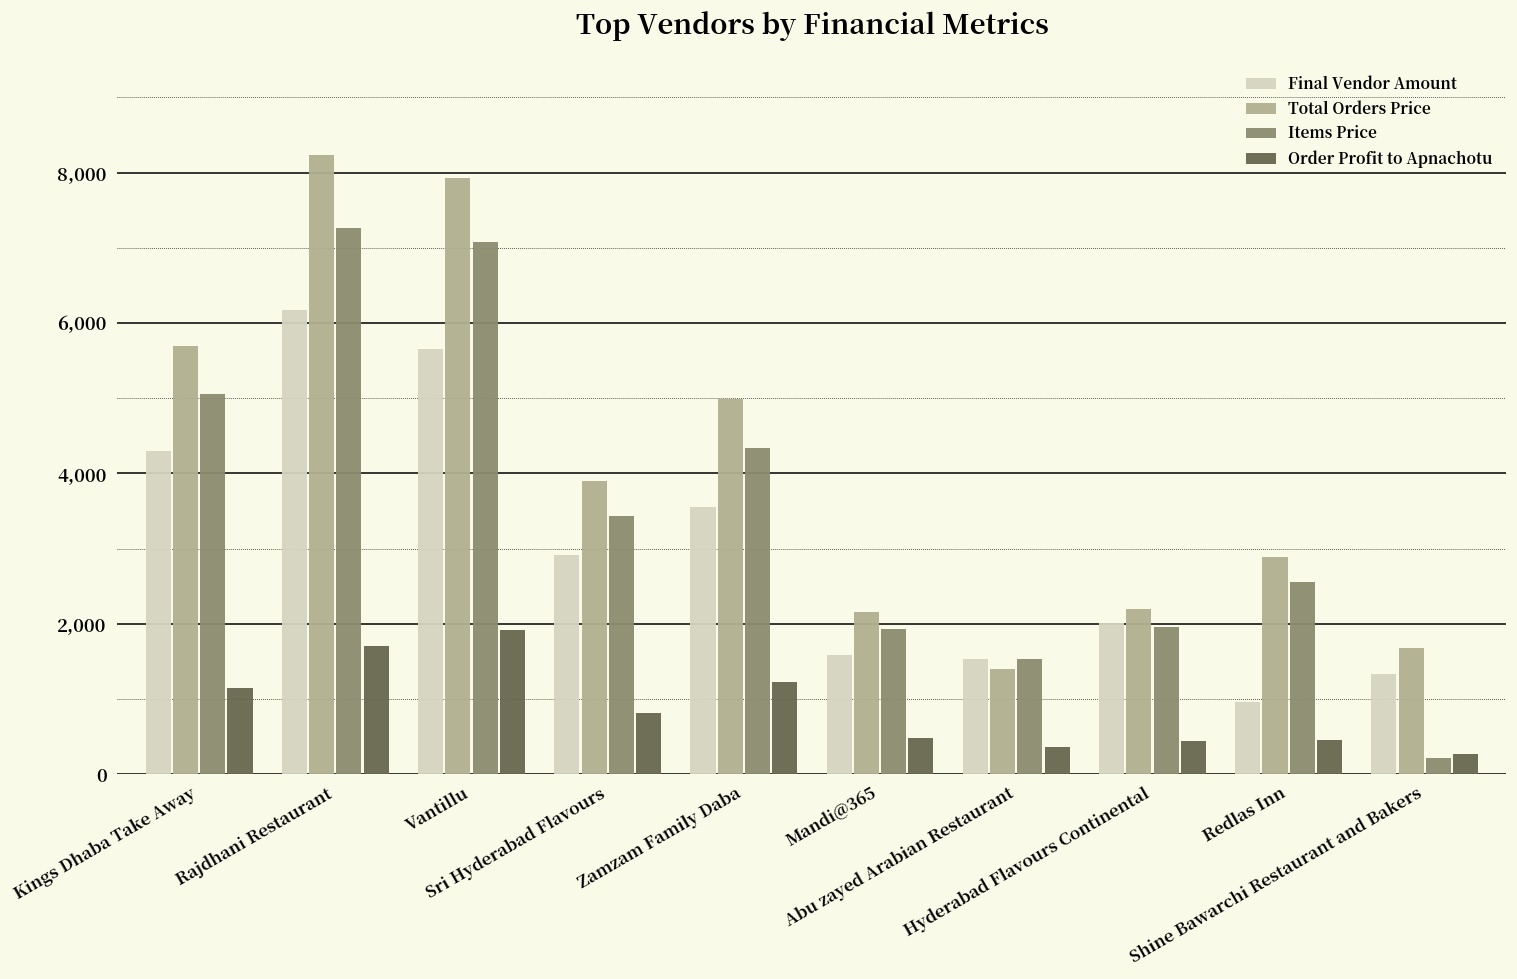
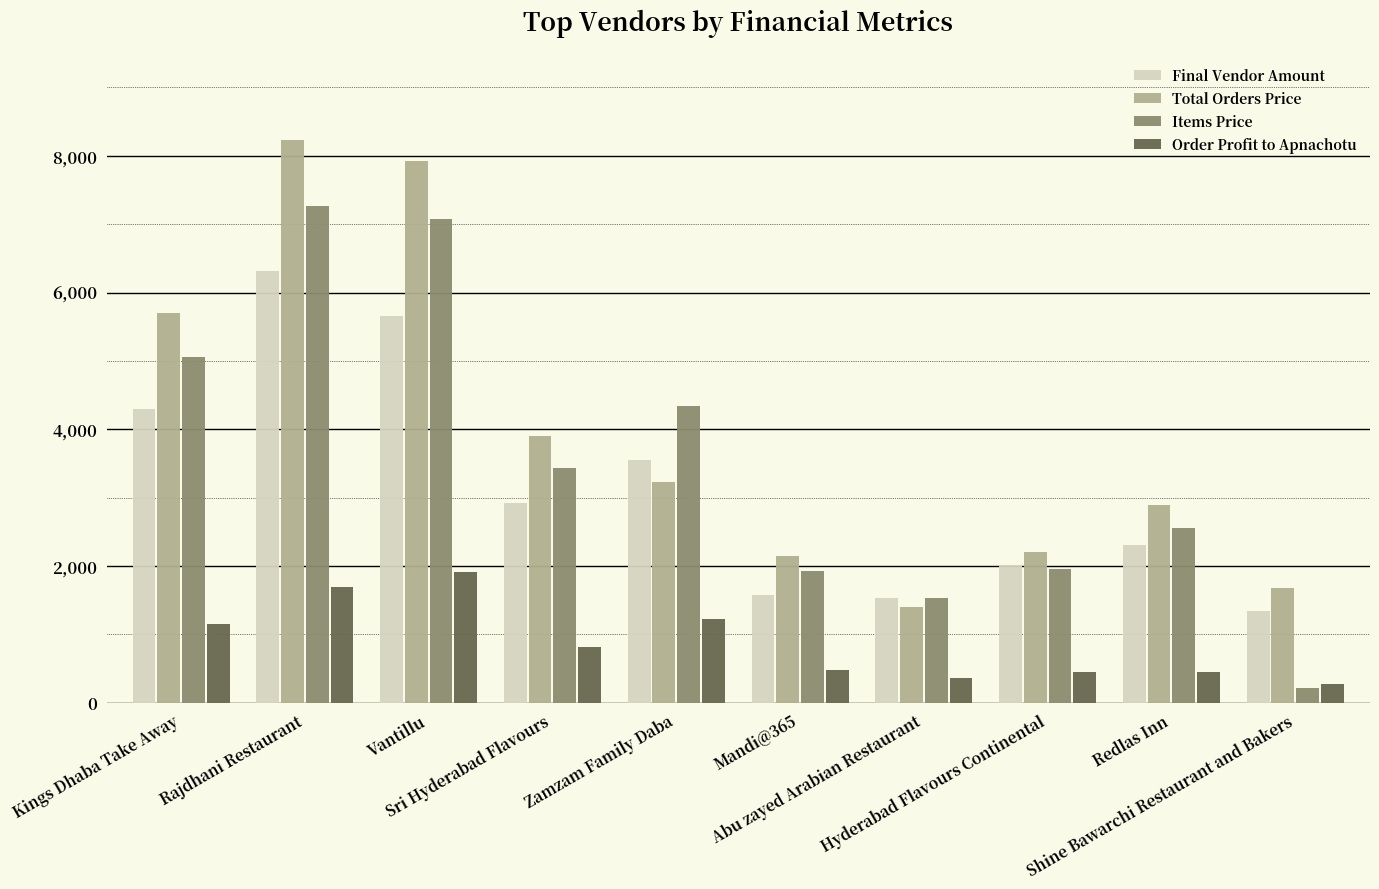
Final Vendor Amount, Rajdhani Restaurant: 6,200 -> 6,300
Total Orders Price, Zamzam Family Daba: 5,000 -> 3,200
Final Vendor Amount, Redlas Inn: 1,000 -> 2,300
